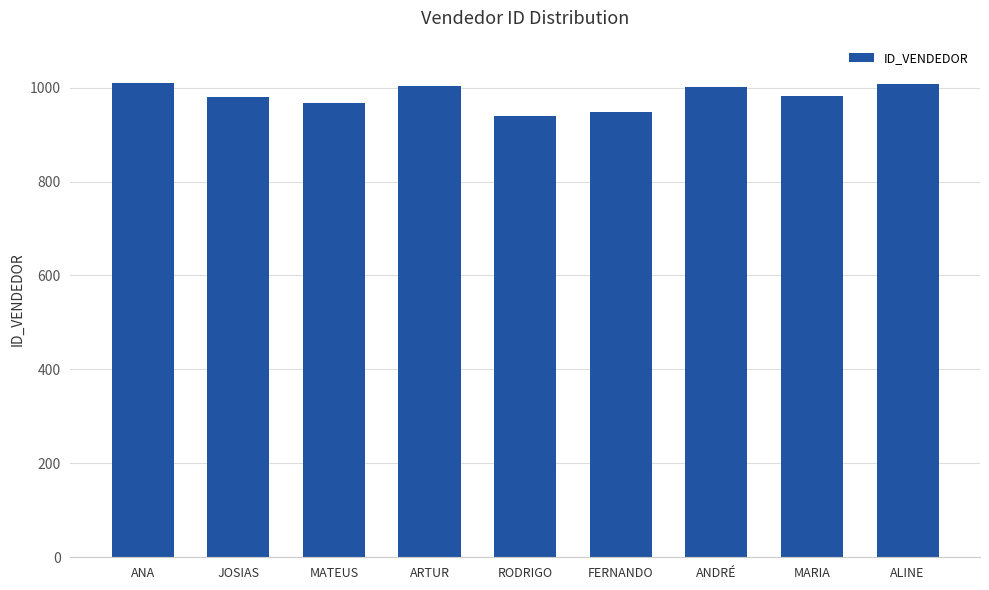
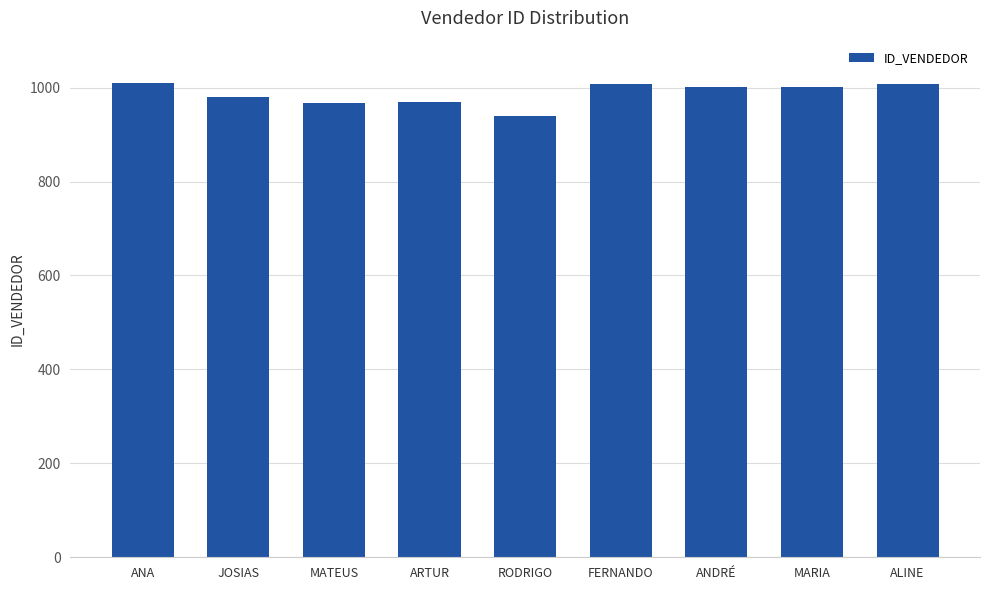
ARTUR: 1000 -> 970
FERNANDO: 950 -> 1010
MARIA: 980 -> 1000
